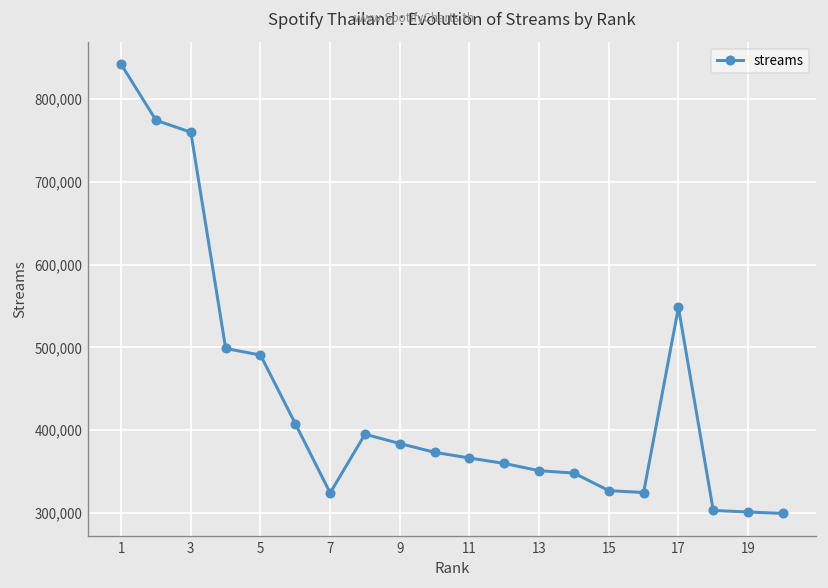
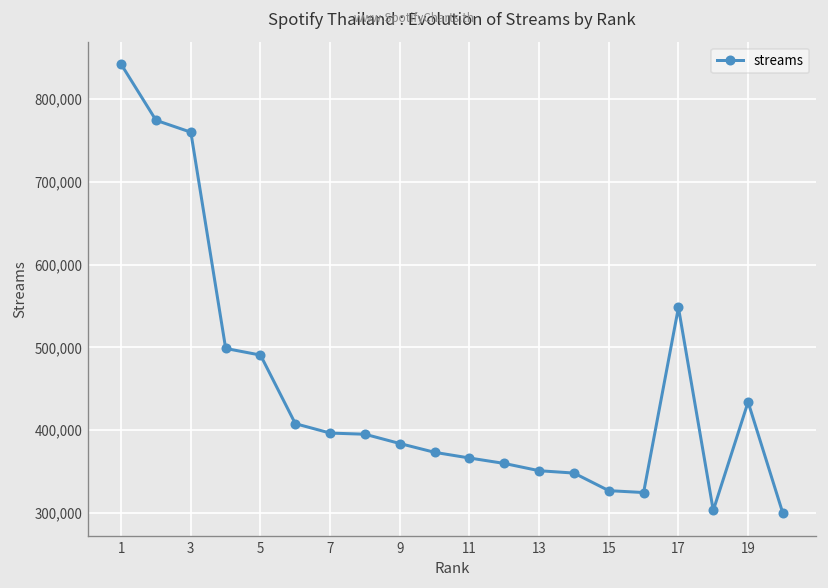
7: 320,000 -> 400,000
19: 300,000 -> 430,000
